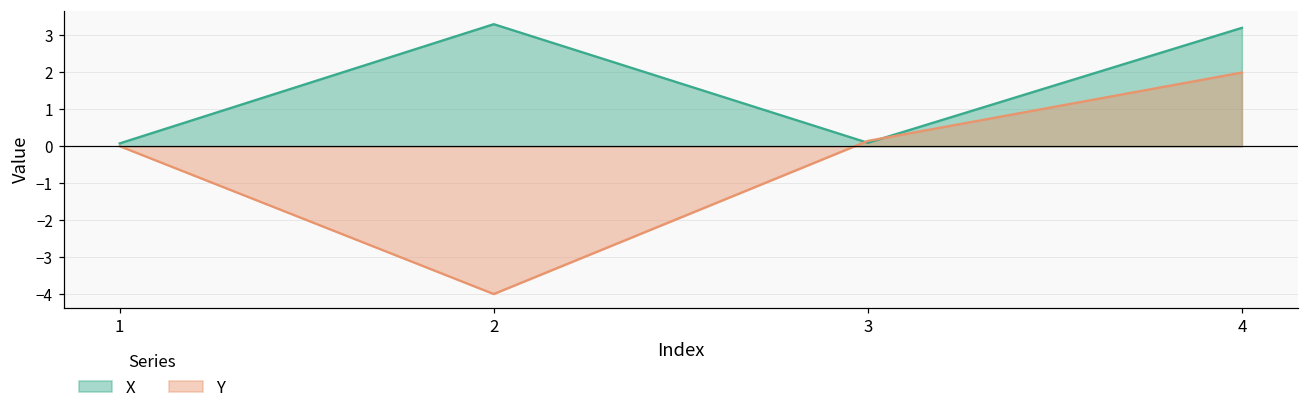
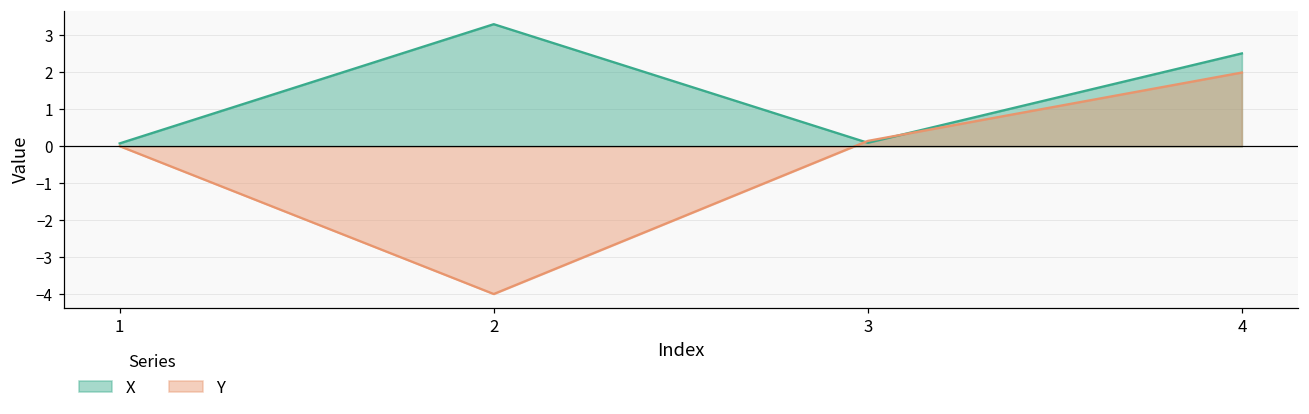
X, 4: 3.2 -> 2.5
